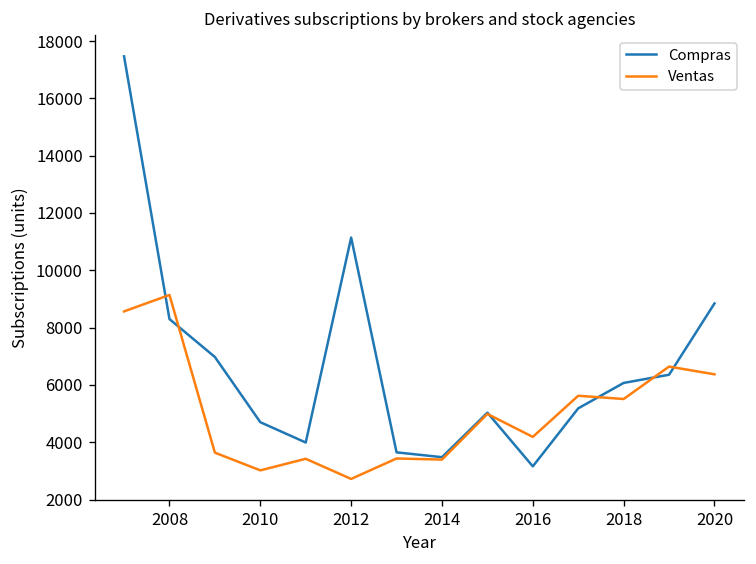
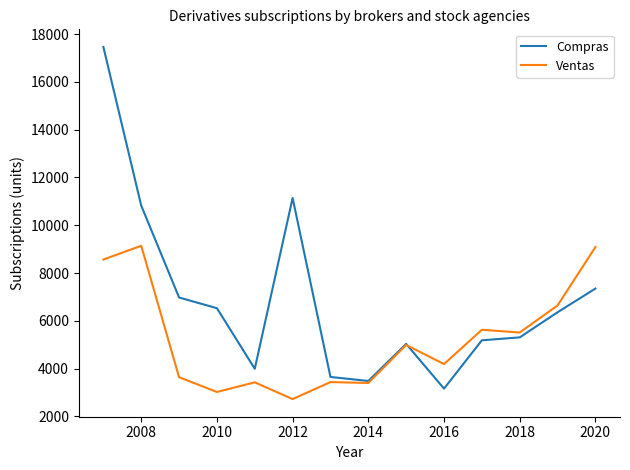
Compras, 2008: 8300 -> 10800
Compras, 2010: 4700 -> 6500
Compras, 2018: 6100 -> 5300
Compras, 2020: 8800 -> 7300
Ventas, 2020: 6400 -> 9100
